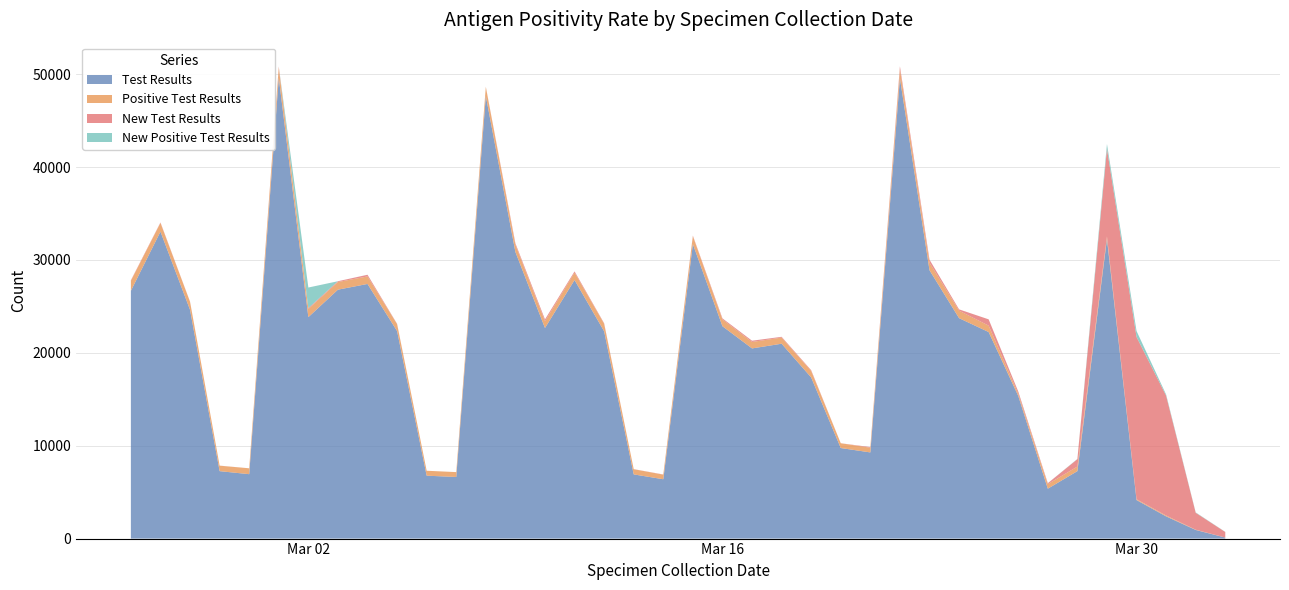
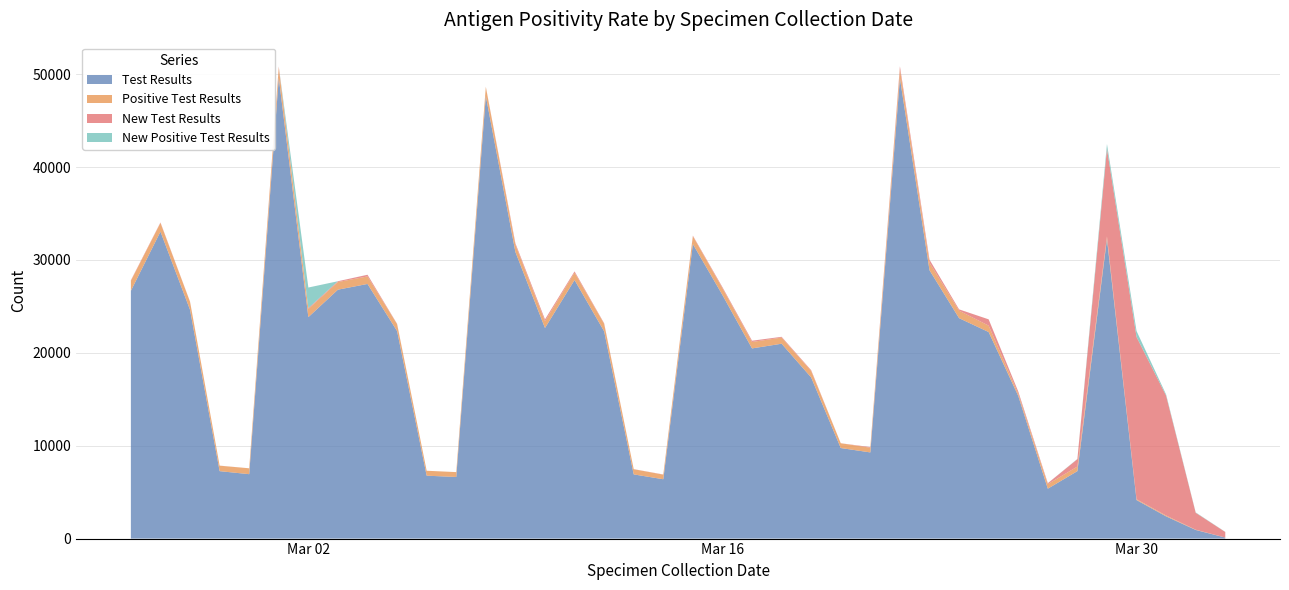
Test Results, Mar 16: 23000 -> 26000
